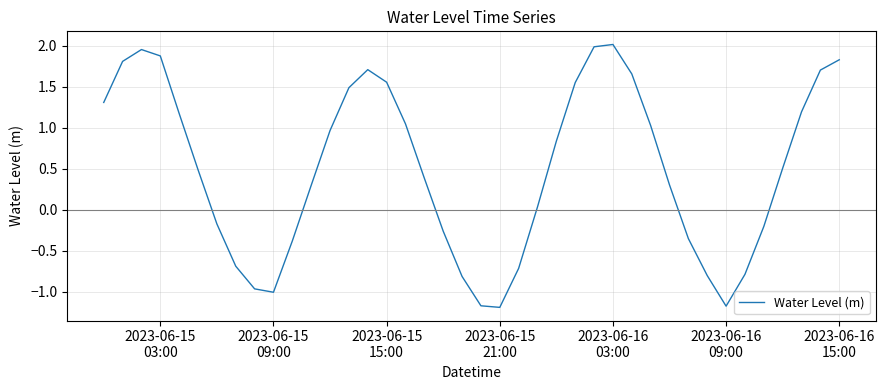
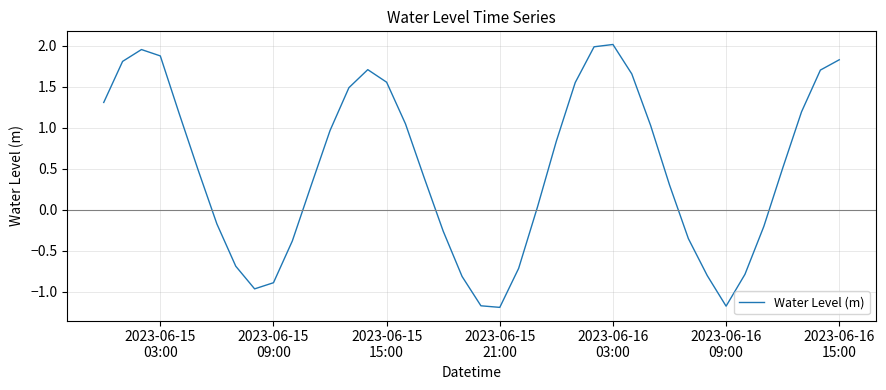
2023-06-15 09:00: -1.0 -> -0.9
